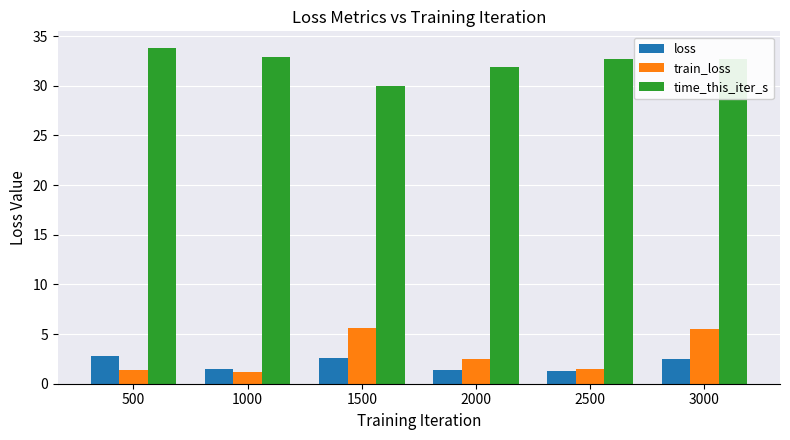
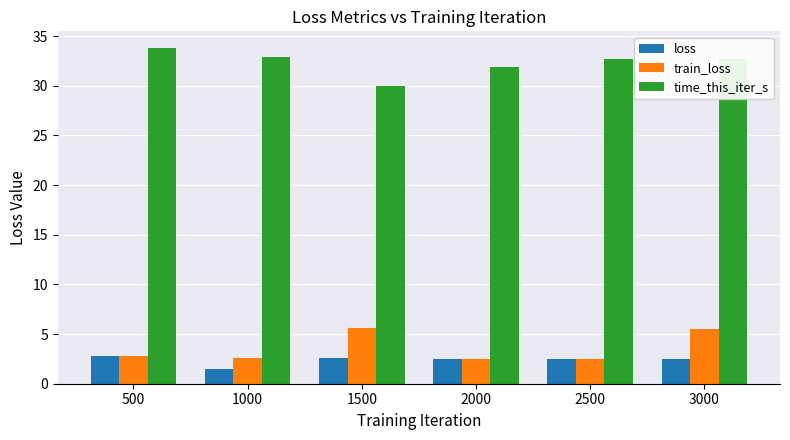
train_loss, 500: 1 -> 3
train_loss, 1000: 1 -> 3
loss, 2000: 1 -> 3
loss, 2500: 1 -> 2
train_loss, 2500: 1 -> 2
